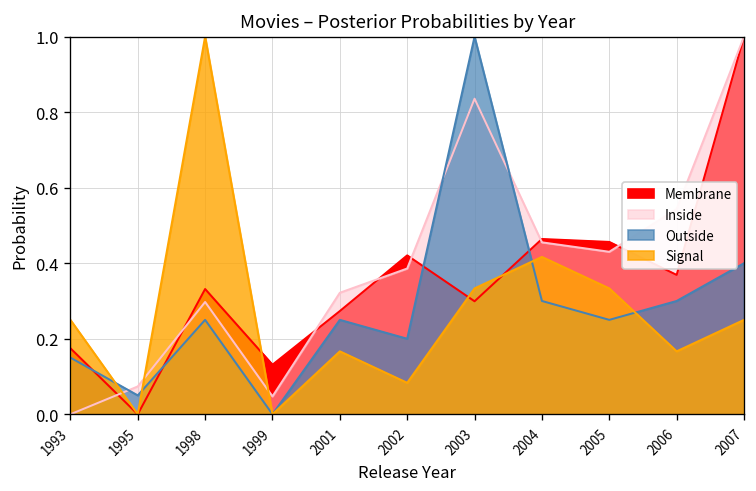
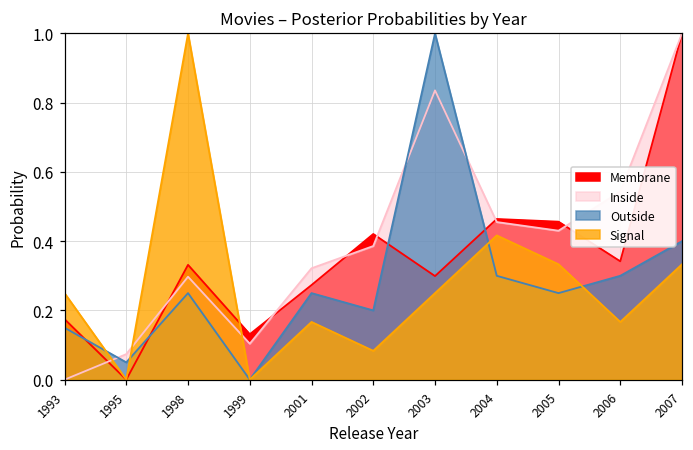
Inside, 1999: 0.05 -> 0.10
Signal, 2003: 0.33 -> 0.25
Membrane, 2006: 0.37 -> 0.34
Signal, 2007: 0.25 -> 0.33
